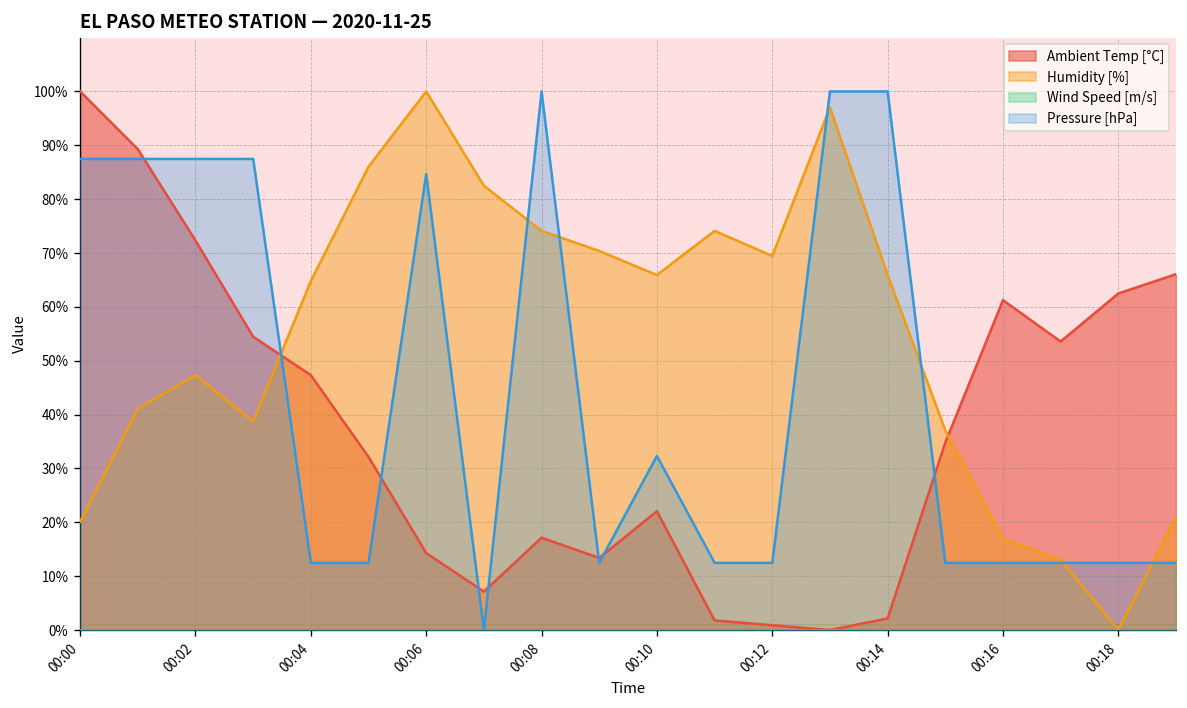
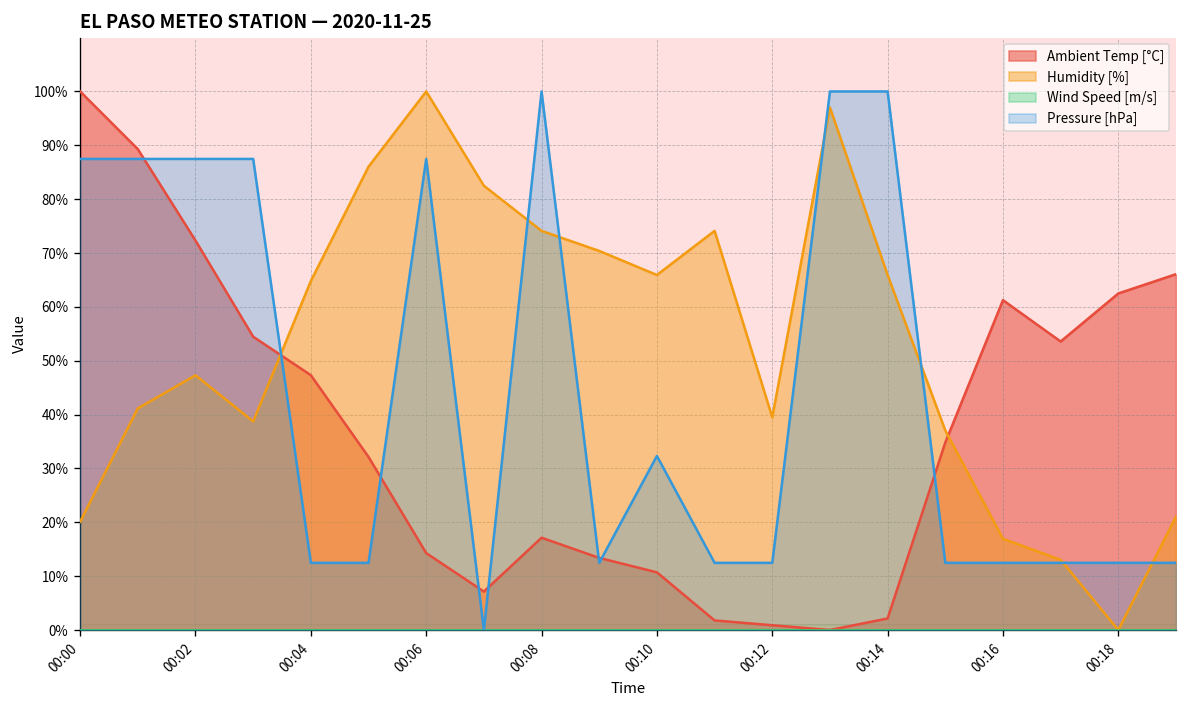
Pressure [hPa], 00:06: 85% -> 87%
Ambient Temp [°C], 00:10: 22% -> 11%
Humidity [%], 00:12: 69% -> 40%
